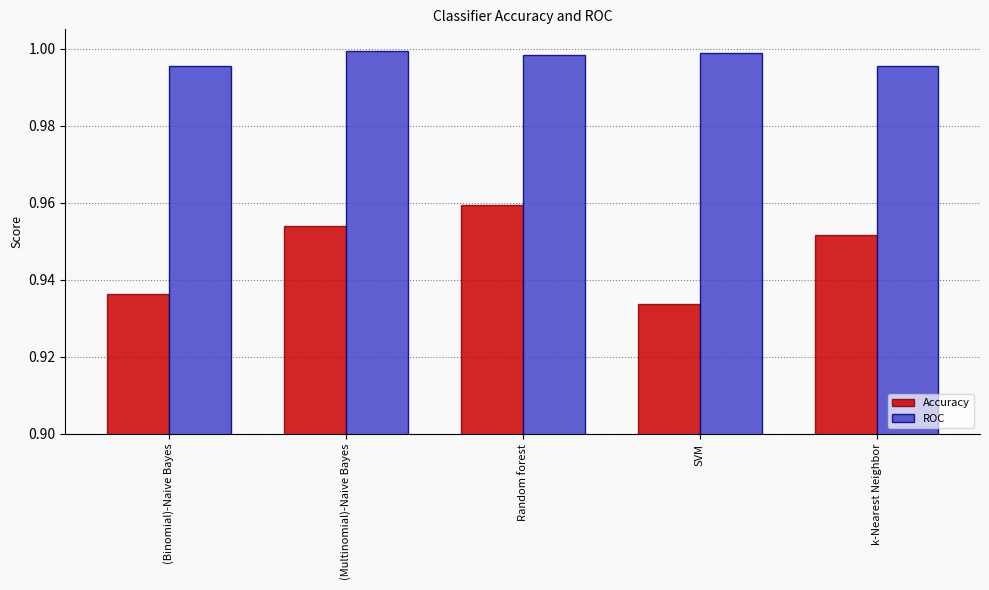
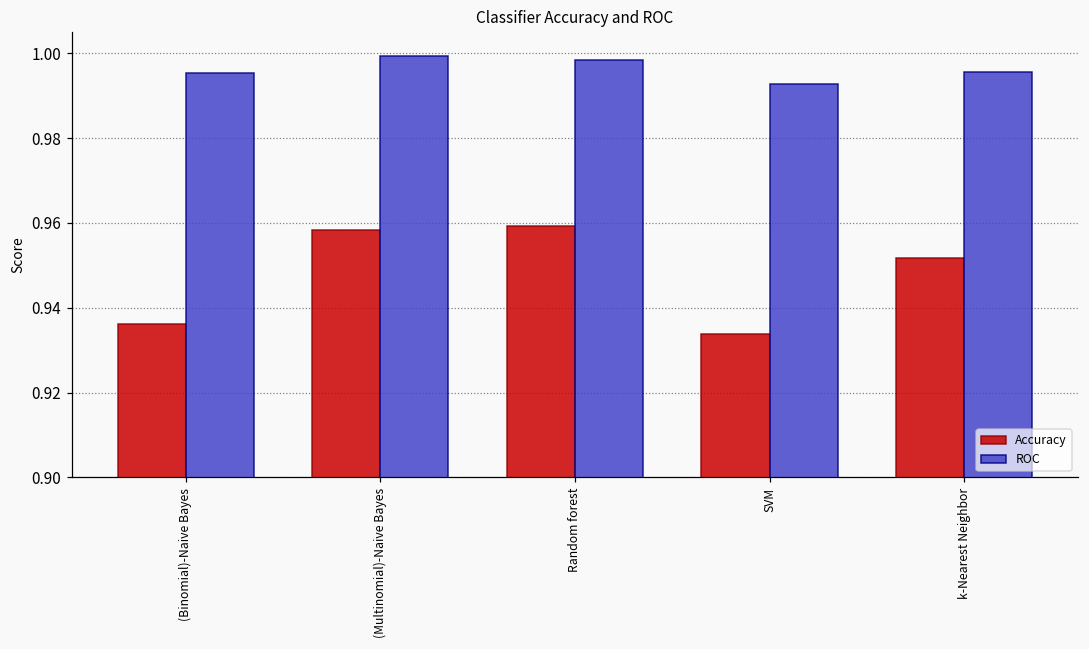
Accuracy, (Multinomial)-Naive Bayes: 0.954 -> 0.958
ROC, SVM: 0.999 -> 0.993
